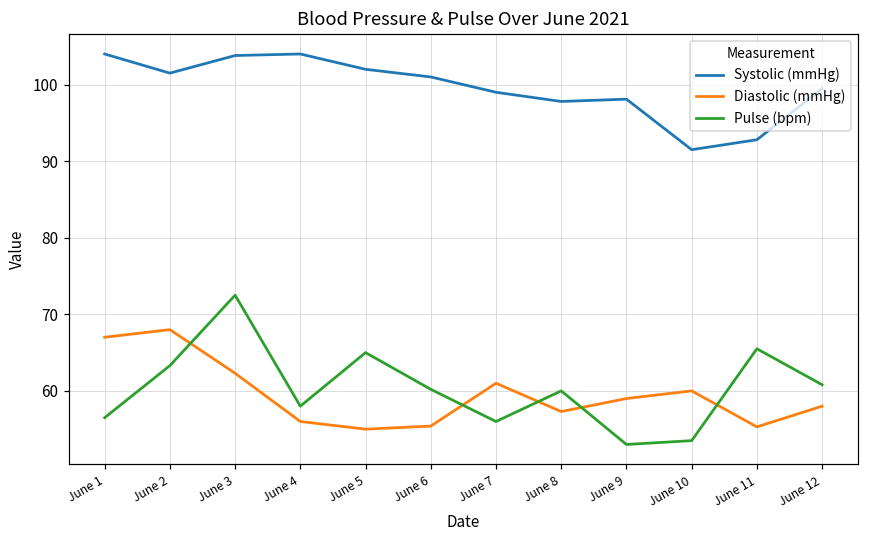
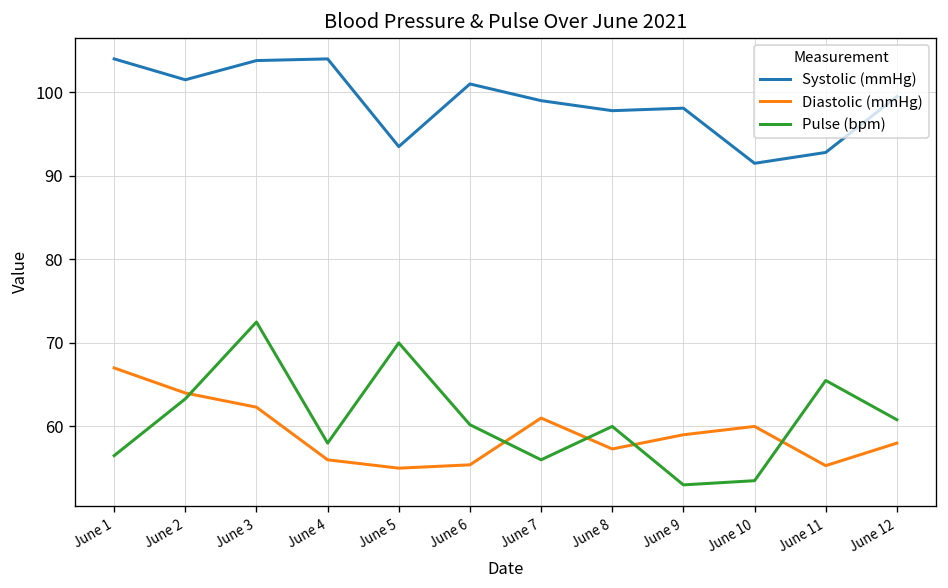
Diastolic (mmHg), June 2: 68 -> 64
Systolic (mmHg), June 5: 102 -> 94
Pulse (bpm), June 5: 65 -> 70
